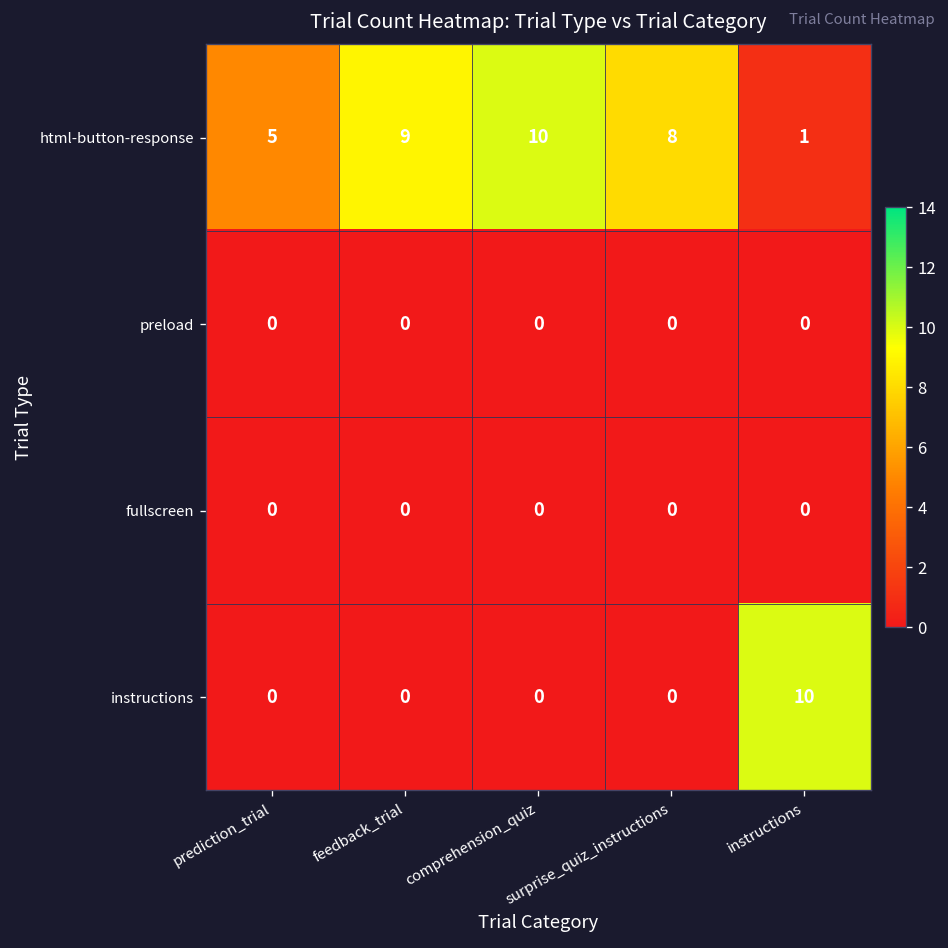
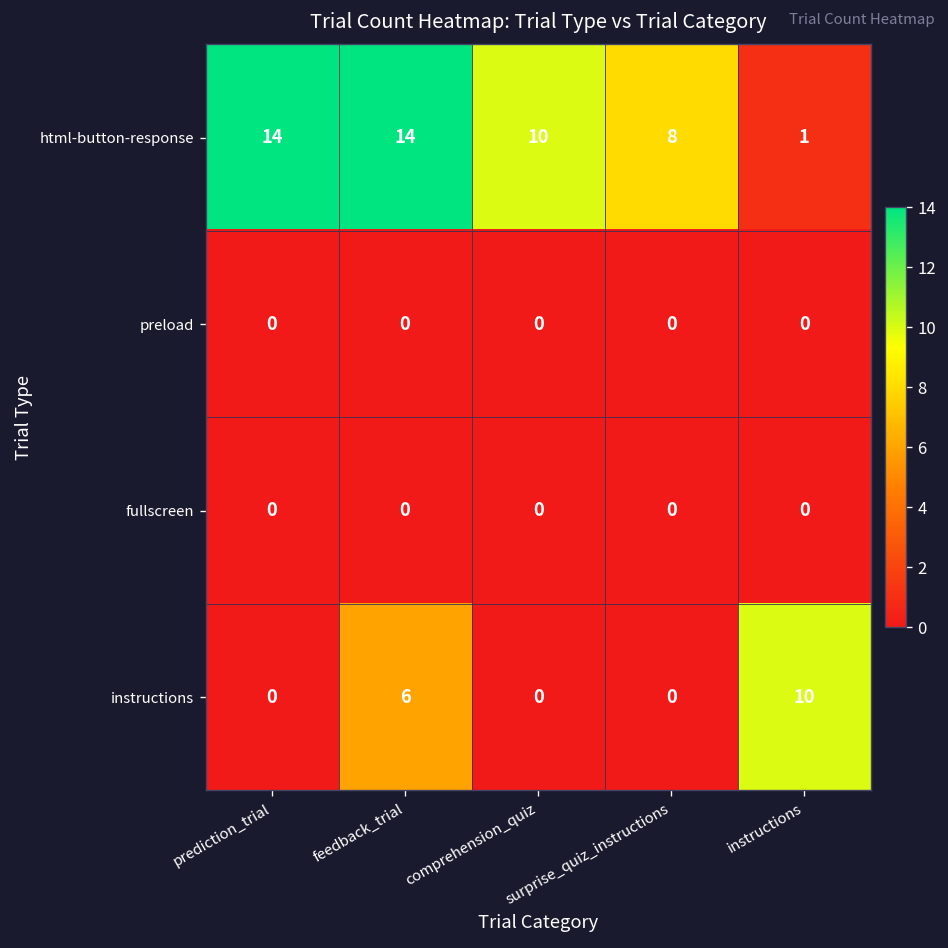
html-button-response, prediction_trial: 5 -> 14
html-button-response, feedback_trial: 9 -> 14
instructions, feedback_trial: 0 -> 6
